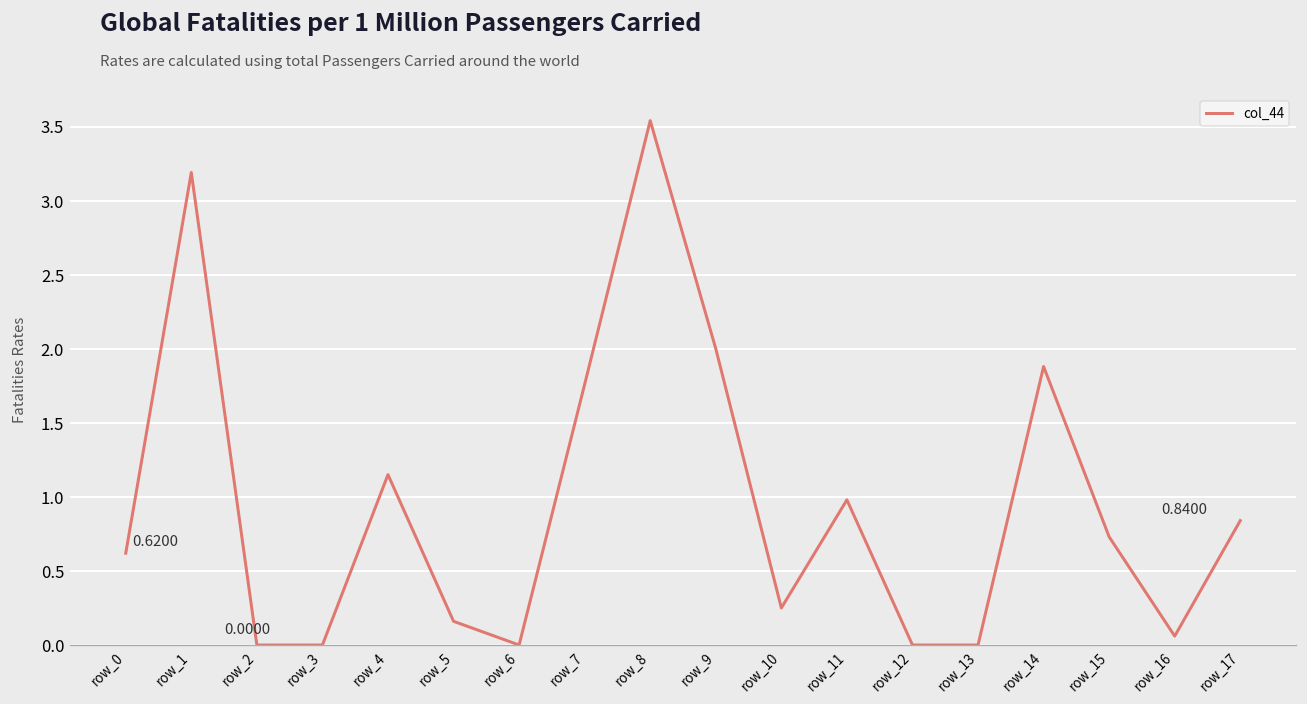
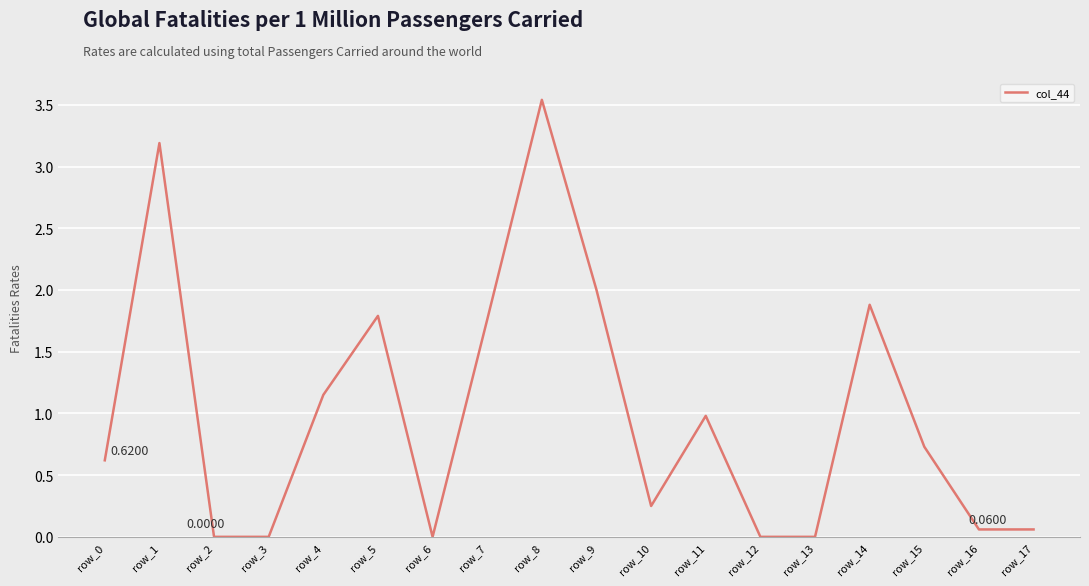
row_5: 0.16 -> 1.79
row_17: 0.8400 -> 0.0600
